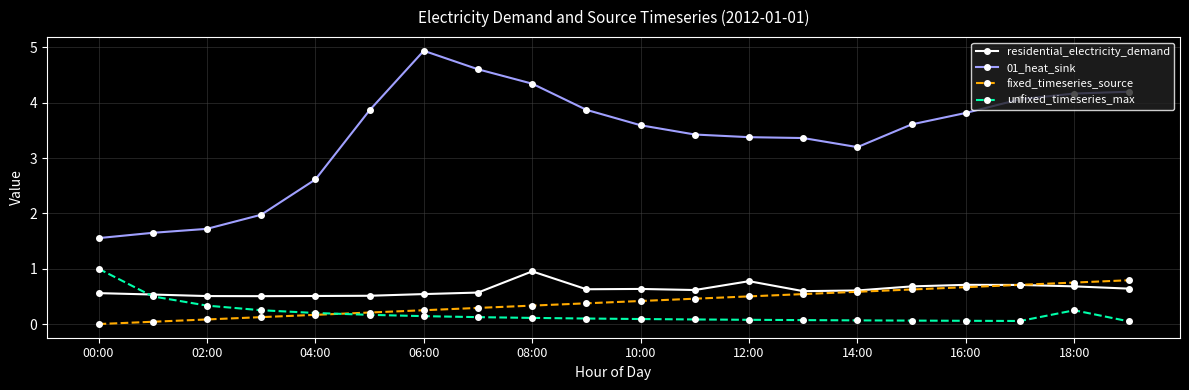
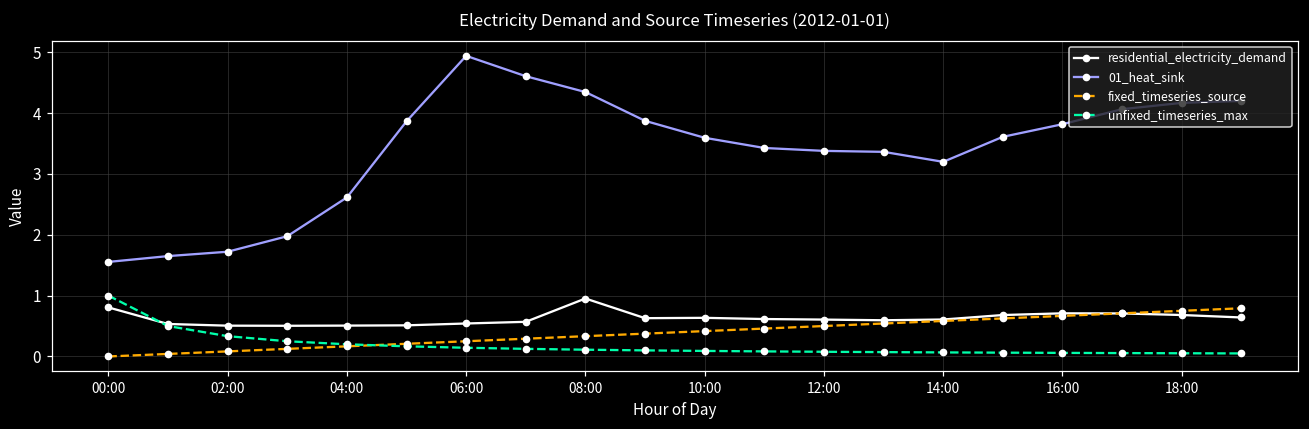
residential_electricity_demand, 00:00: 0.6 -> 0.8
residential_electricity_demand, 12:00: 0.8 -> 0.6
unfixed_timeseries_max, 18:00: 0.2 -> 0.1
